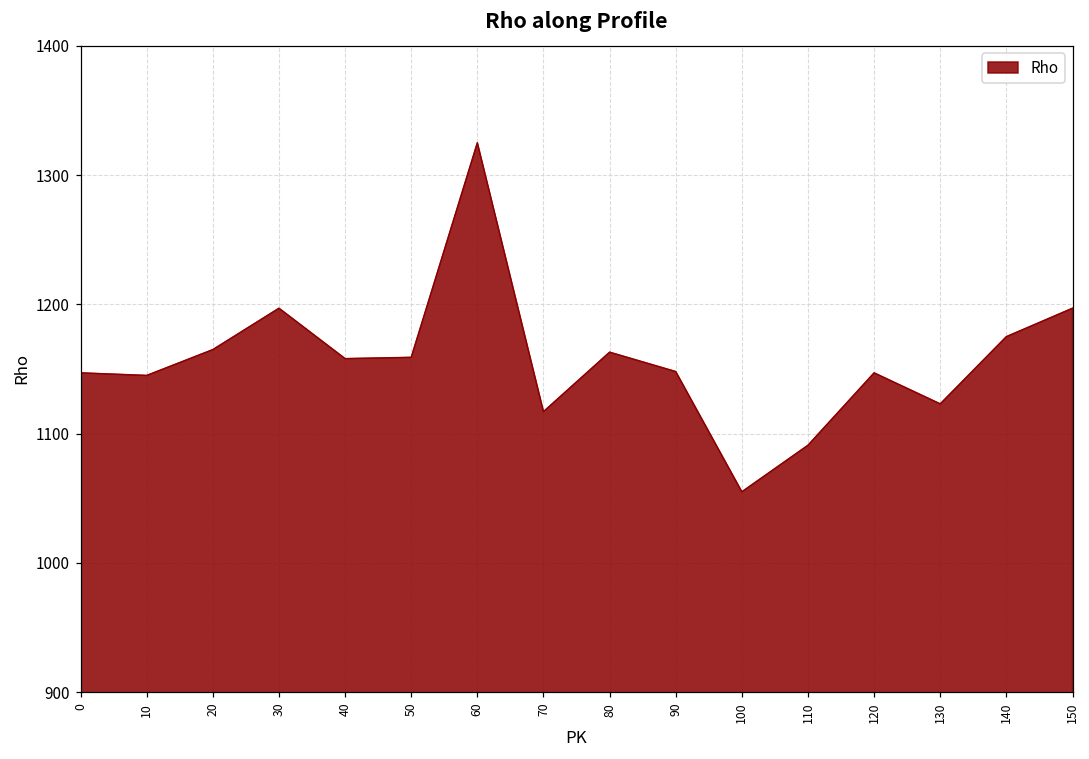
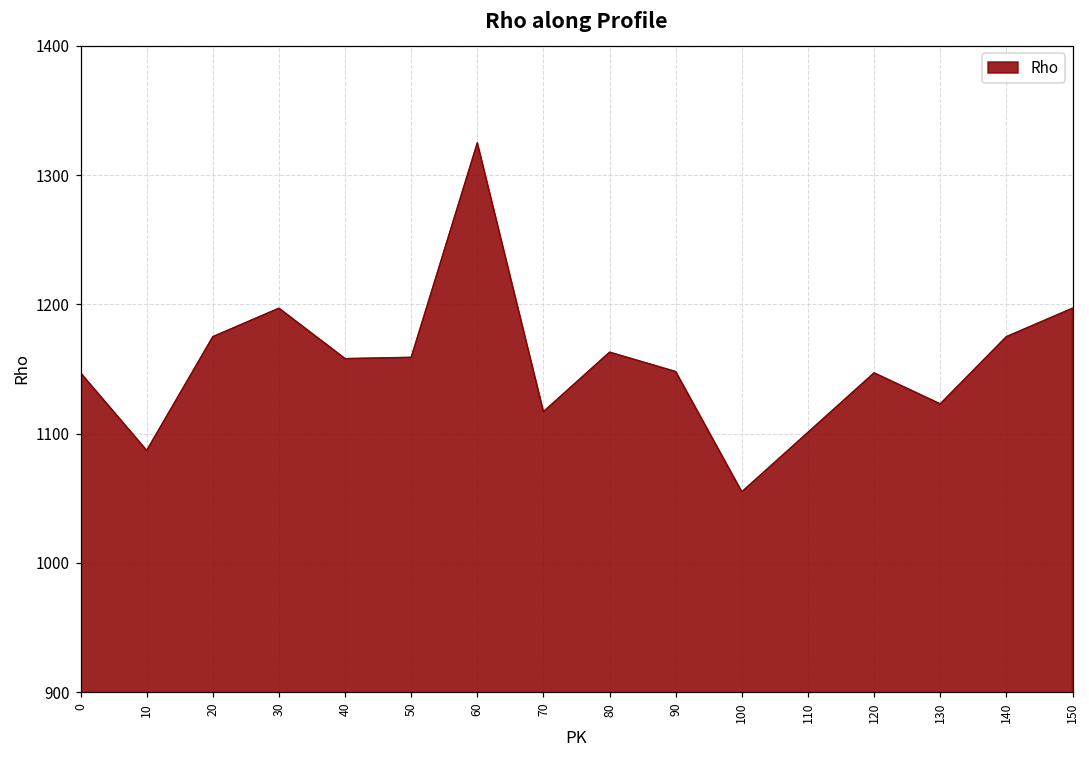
10: 1145 -> 1087
20: 1165 -> 1175
110: 1091 -> 1101
